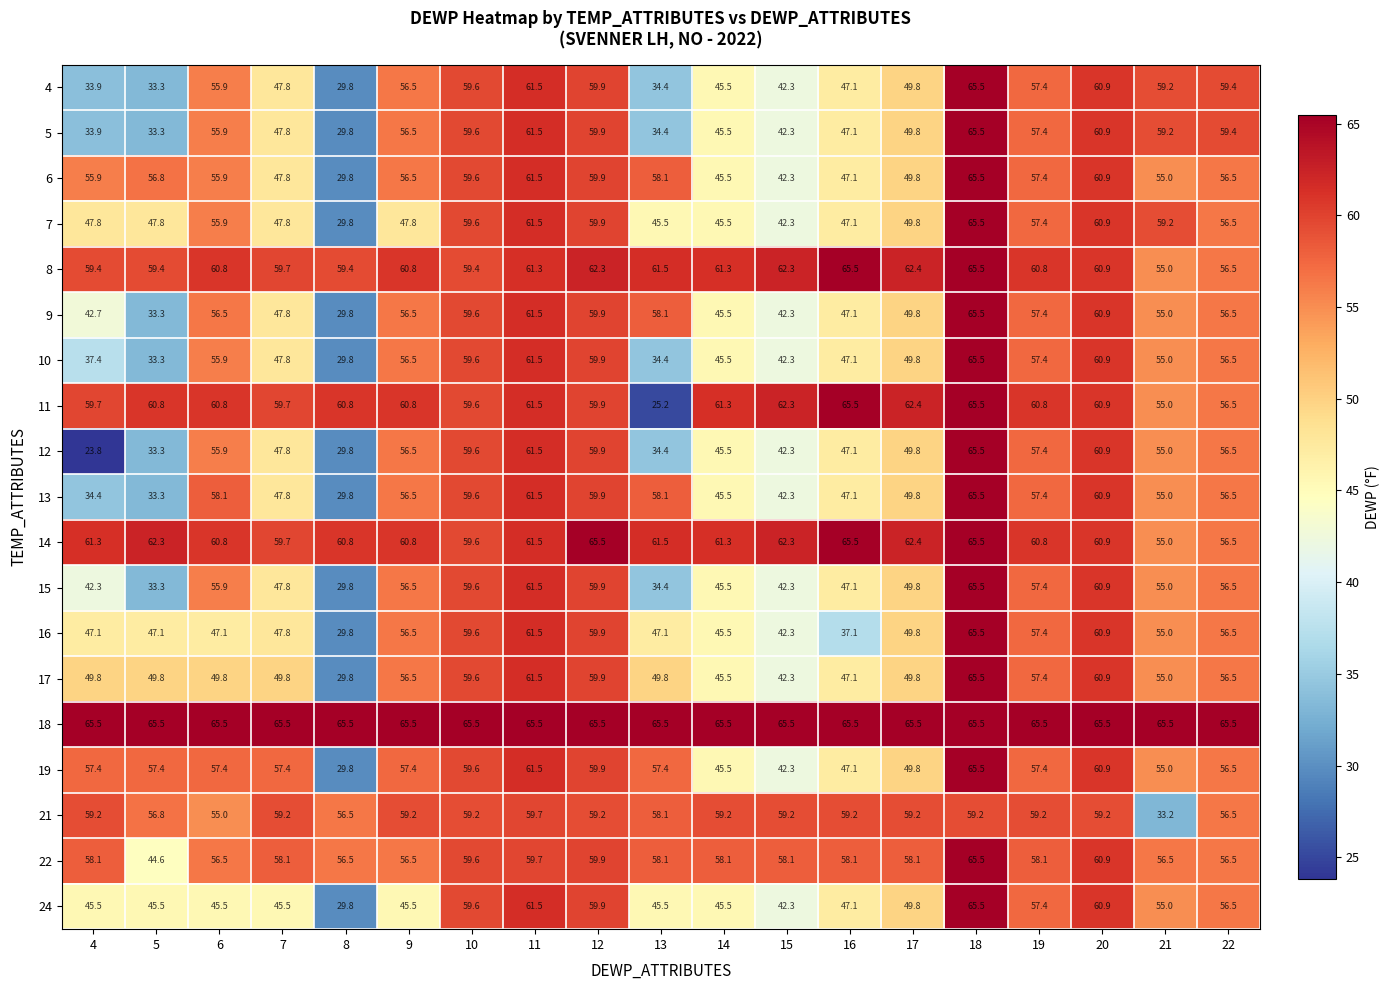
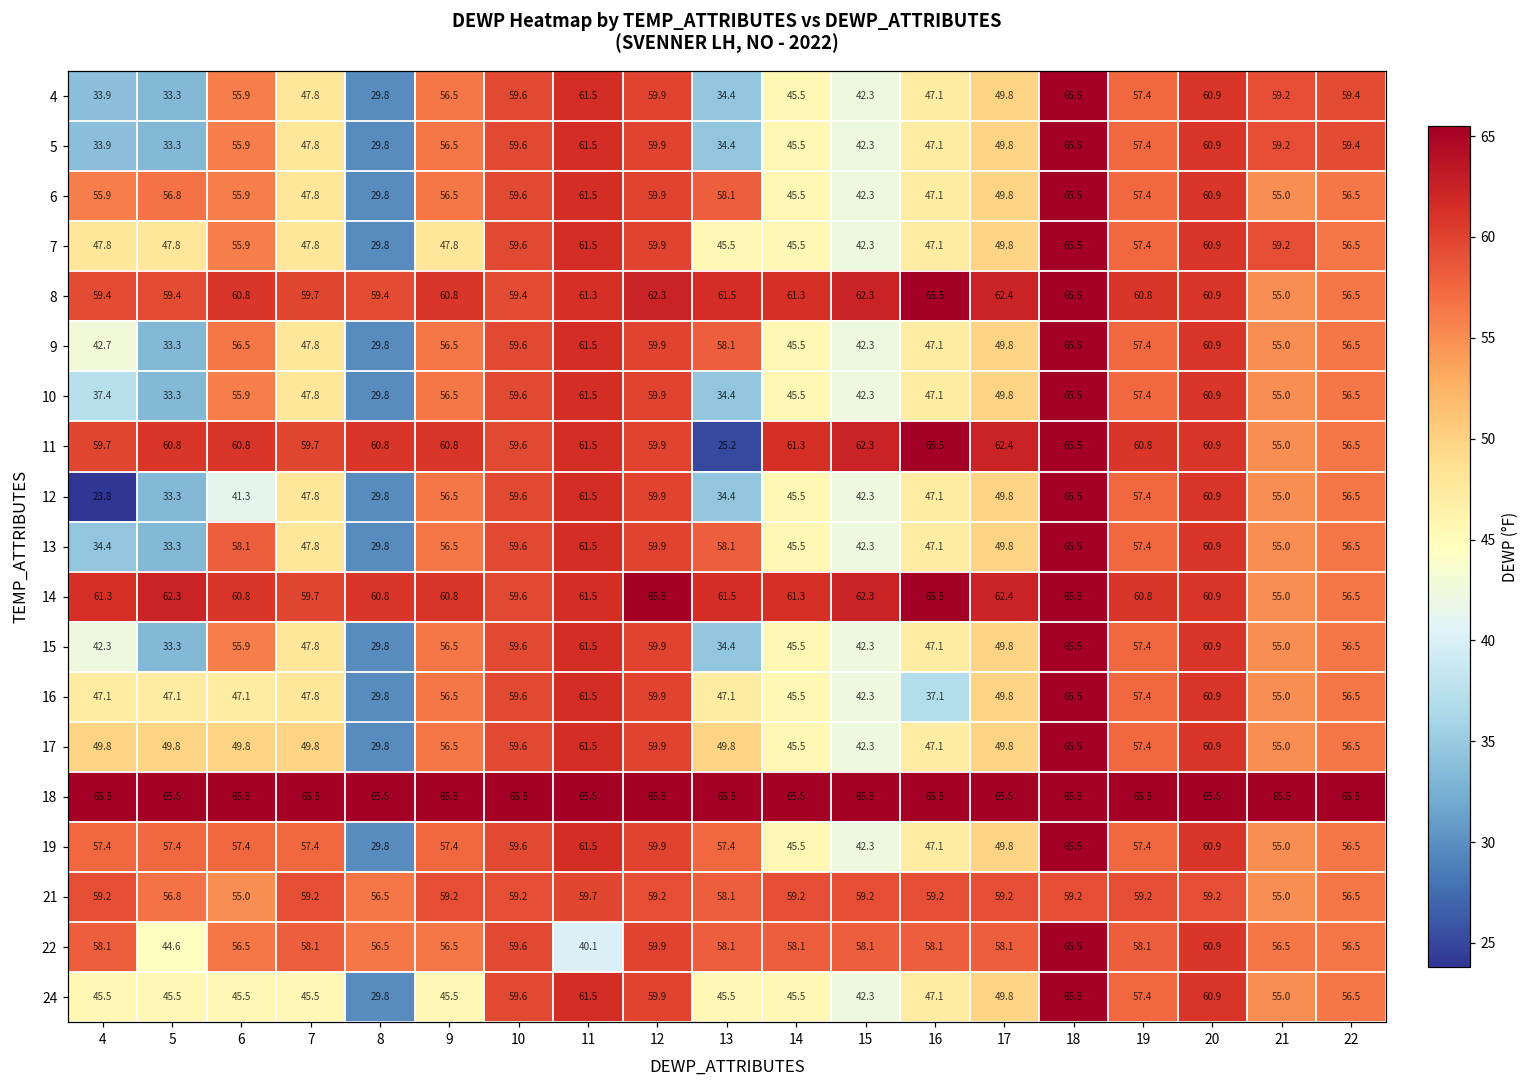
12, 6: 55.9 -> 41.3
21, 21: 33.2 -> 55.0
22, 11: 59.7 -> 40.1
